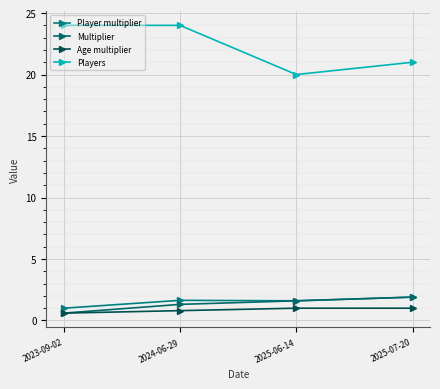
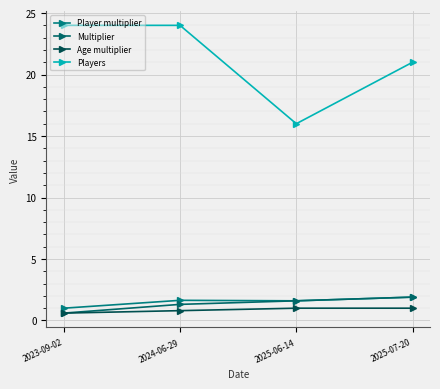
Players, 2025-06-14: 20 -> 16
